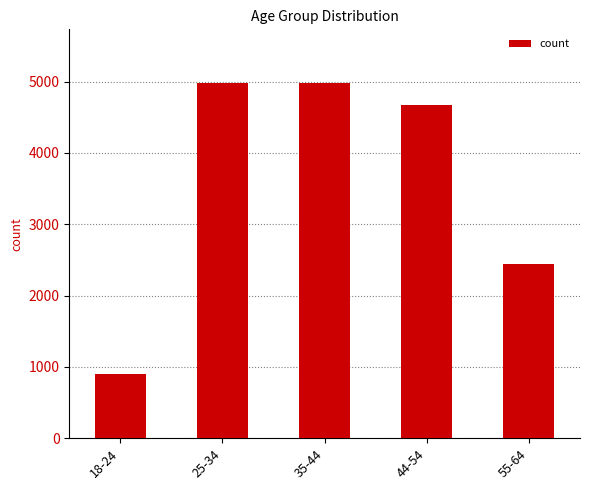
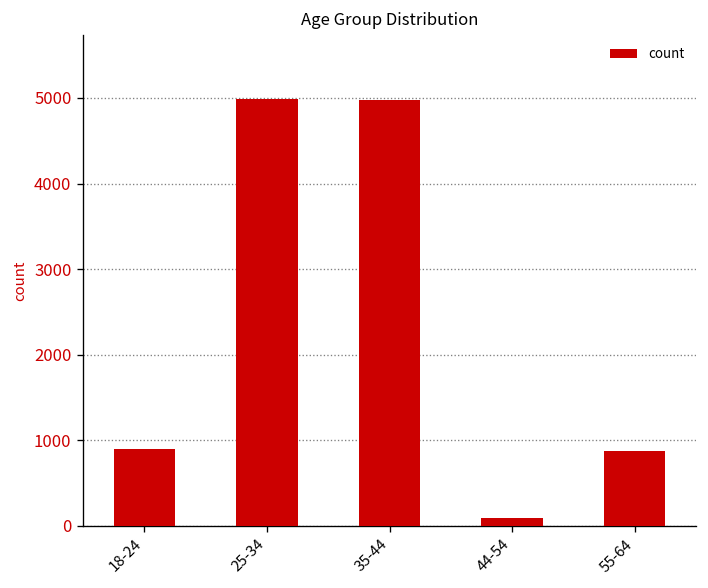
44-54: 4700 -> 100
55-64: 2400 -> 900
